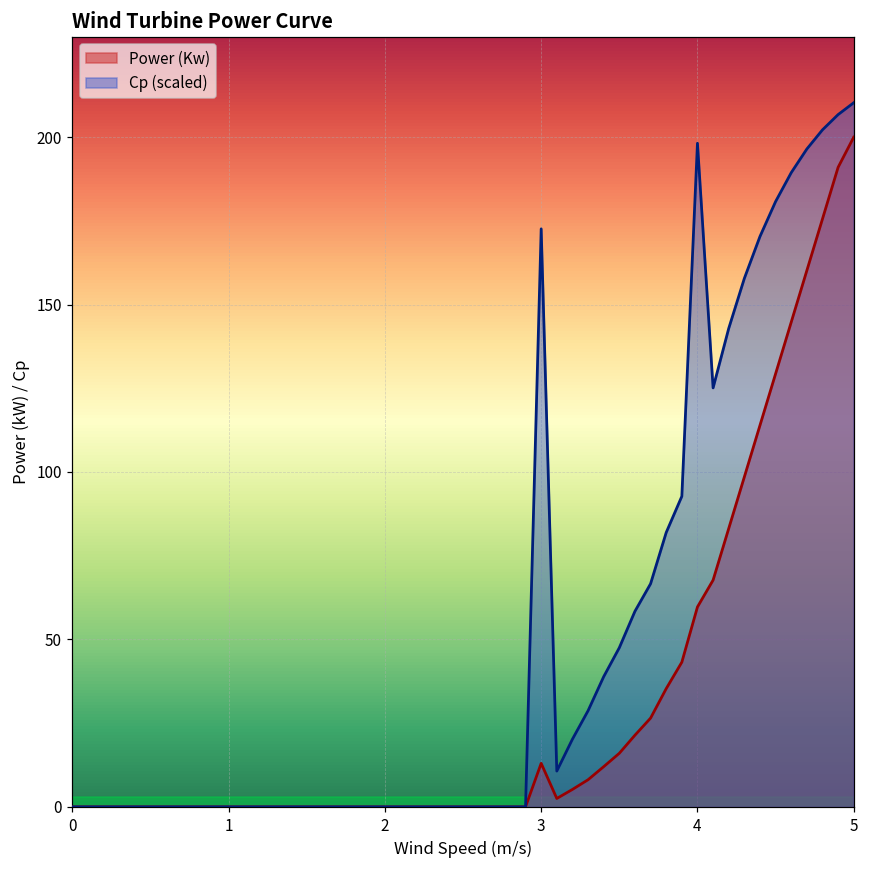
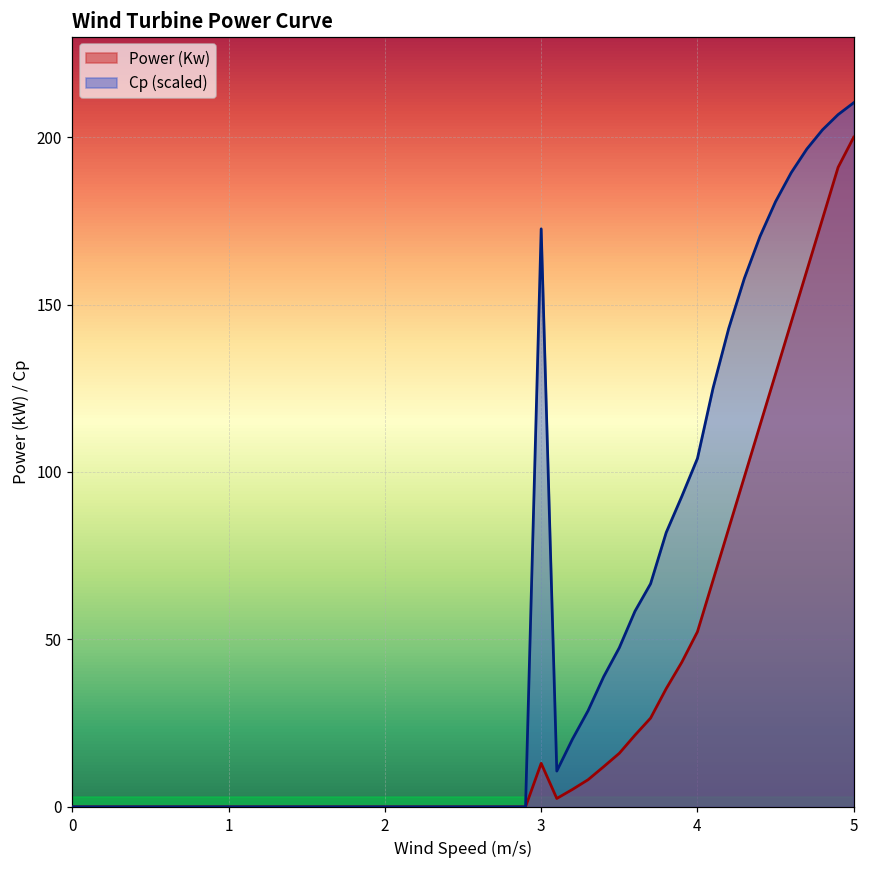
Power (Kw), 4: 60 -> 52
Cp (scaled), 4: 198 -> 104
